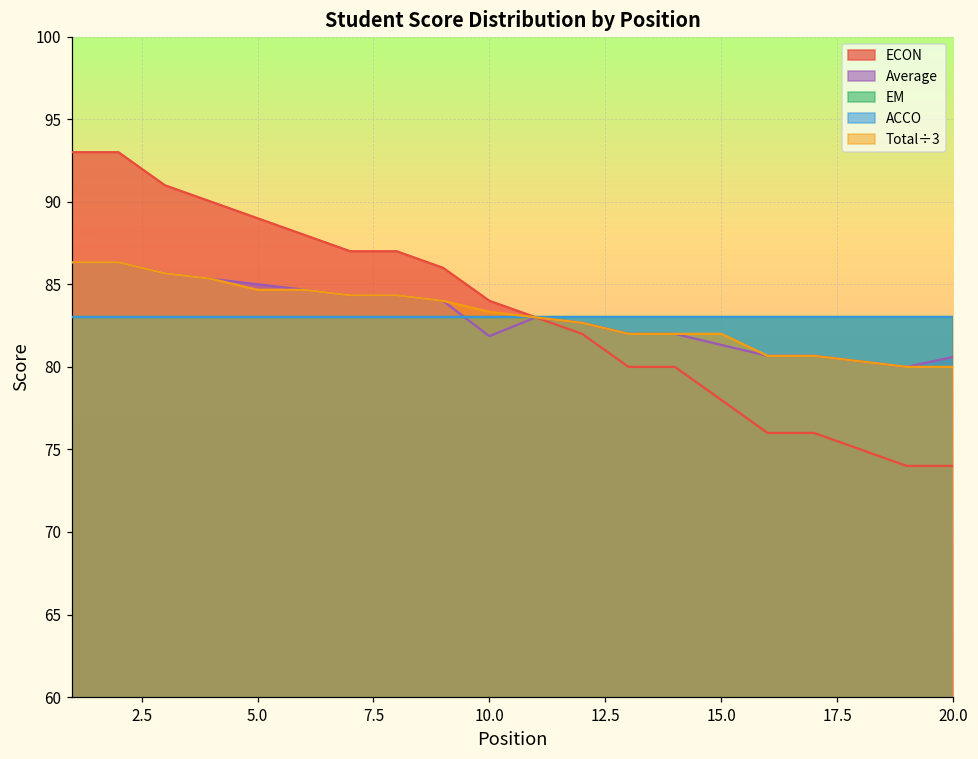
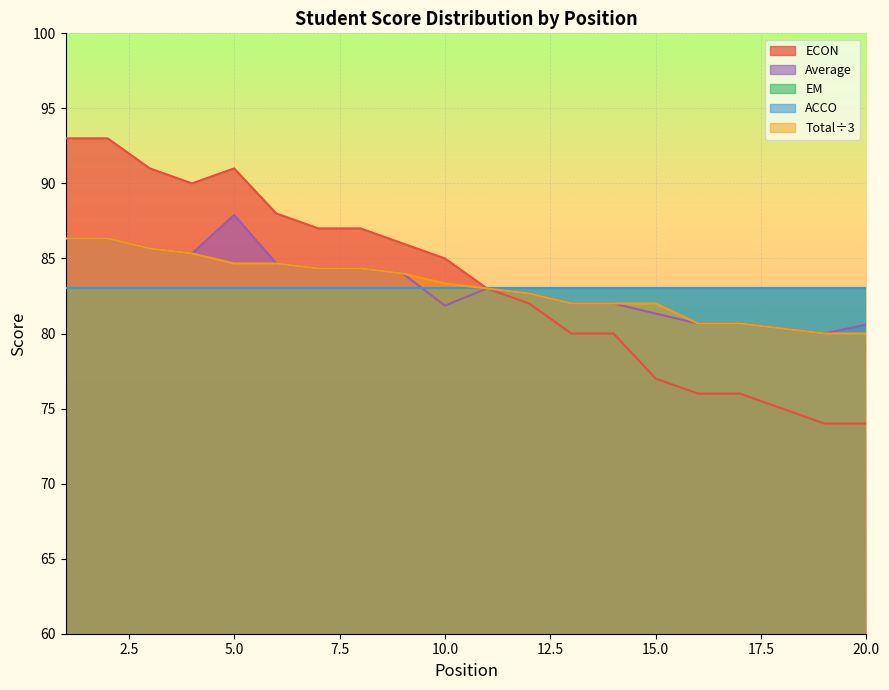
ECON, 5.0: 89 -> 91
Average, 5.0: 85.0 -> 87.9
ECON, 10.0: 84 -> 85
ECON, 15.0: 78 -> 77
